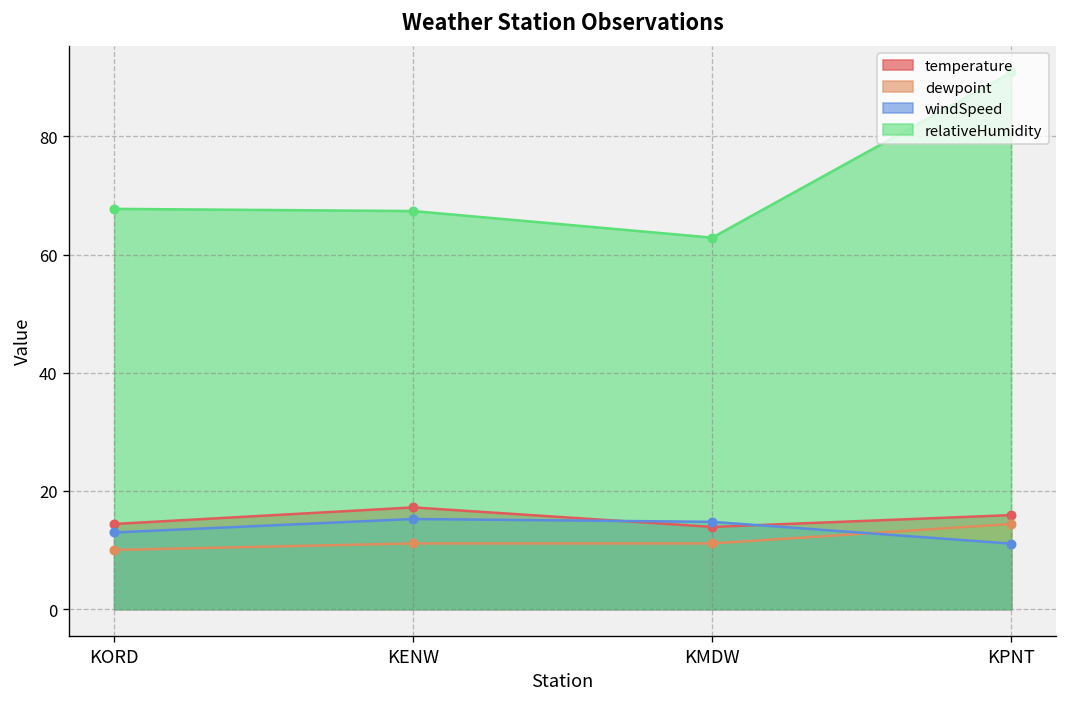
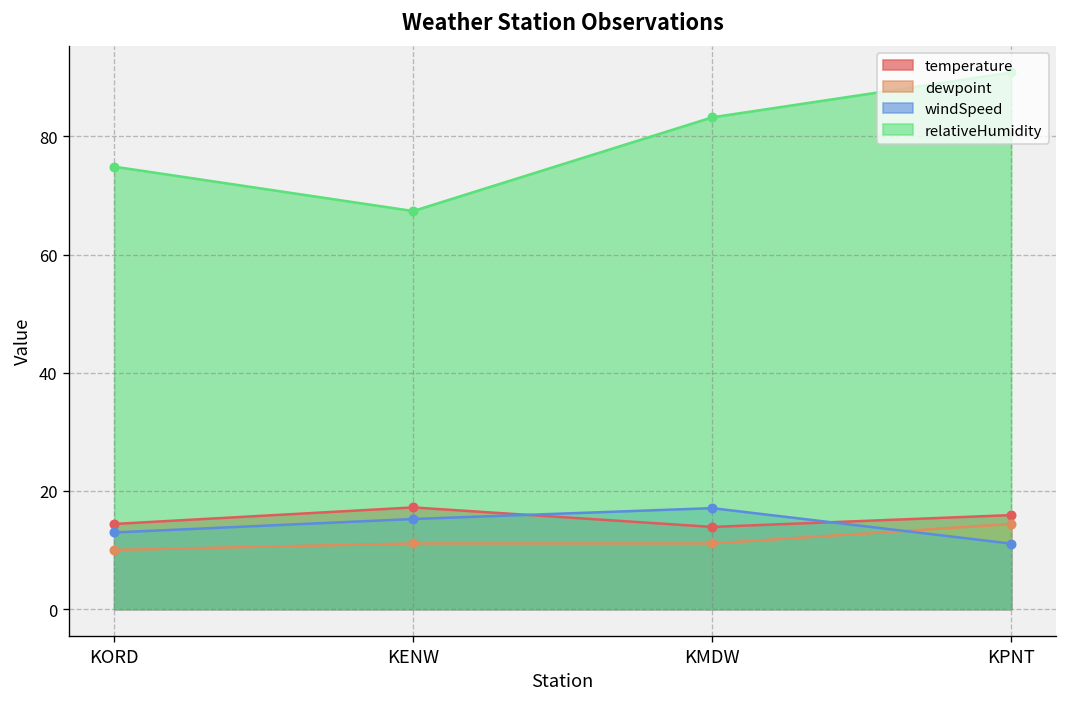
relativeHumidity, KORD: 68 -> 75
windSpeed, KMDW: 15 -> 17
relativeHumidity, KMDW: 63 -> 83
